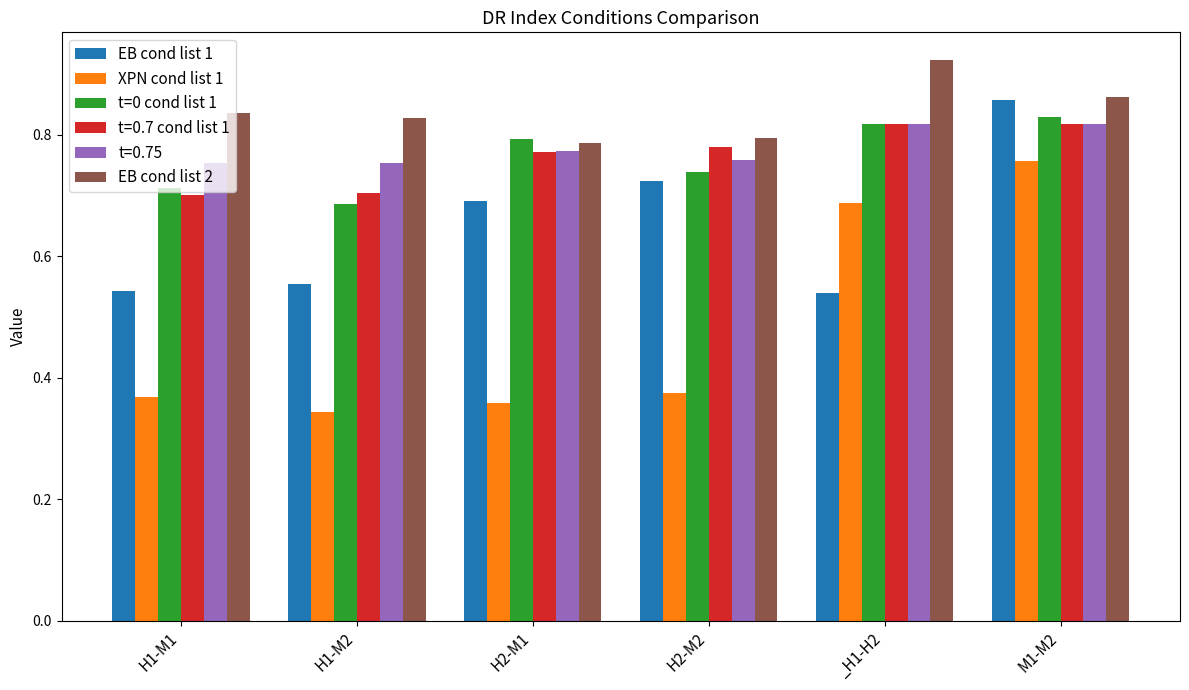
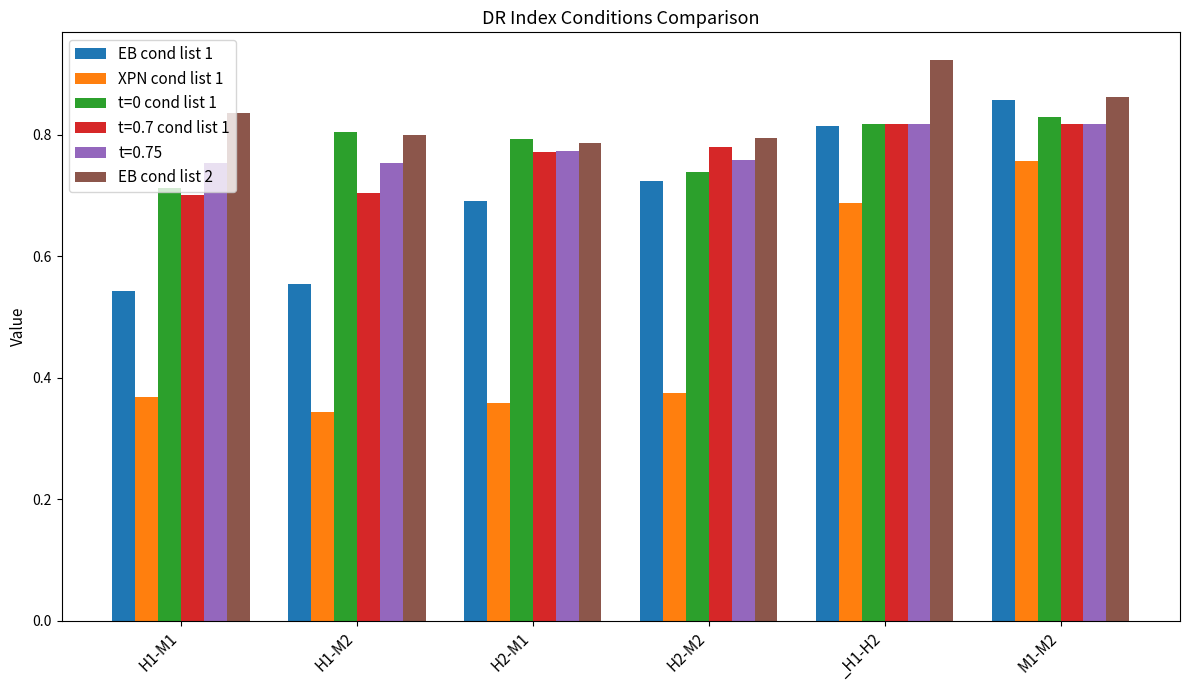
t=0 cond list 1, H1-M2: 0.69 -> 0.80
EB cond list 2, H1-M2: 0.83 -> 0.80
EB cond list 1, _H1-H2: 0.54 -> 0.81
